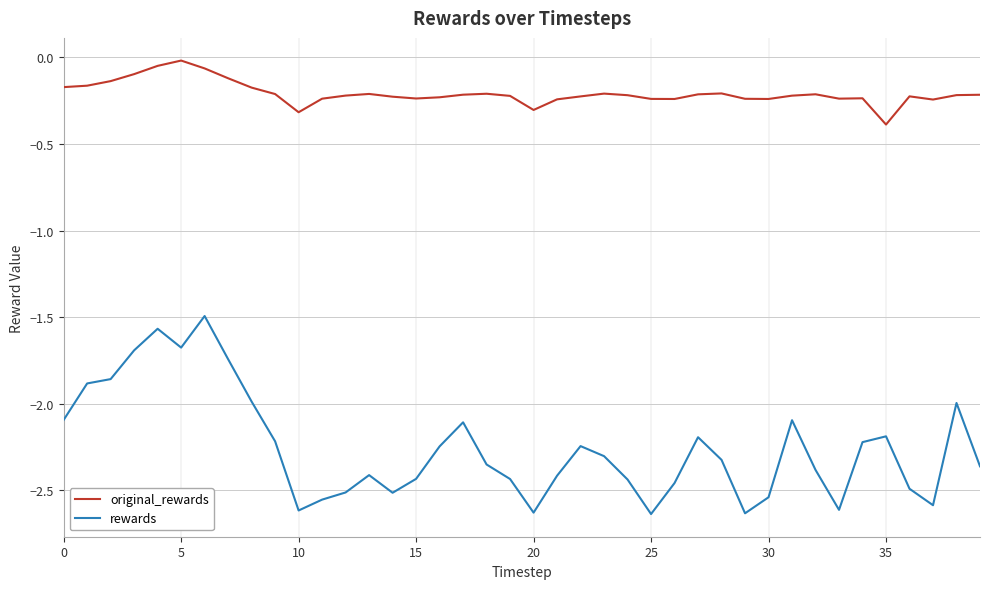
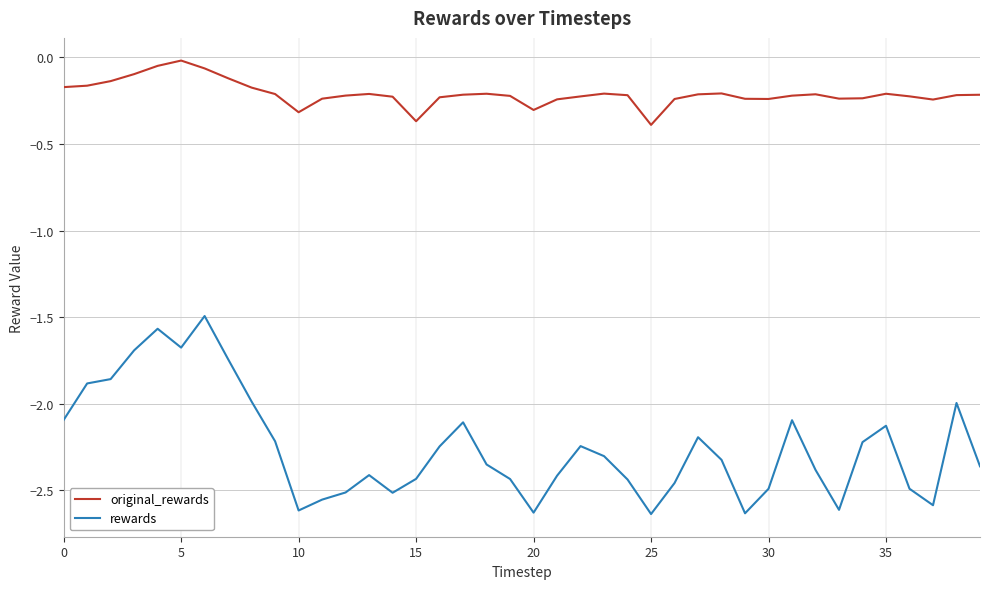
original_rewards, 15: -0.24 -> -0.37
original_rewards, 25: -0.24 -> -0.39
rewards, 30: -2.54 -> -2.49
original_rewards, 35: -0.39 -> -0.21
rewards, 35: -2.19 -> -2.13
